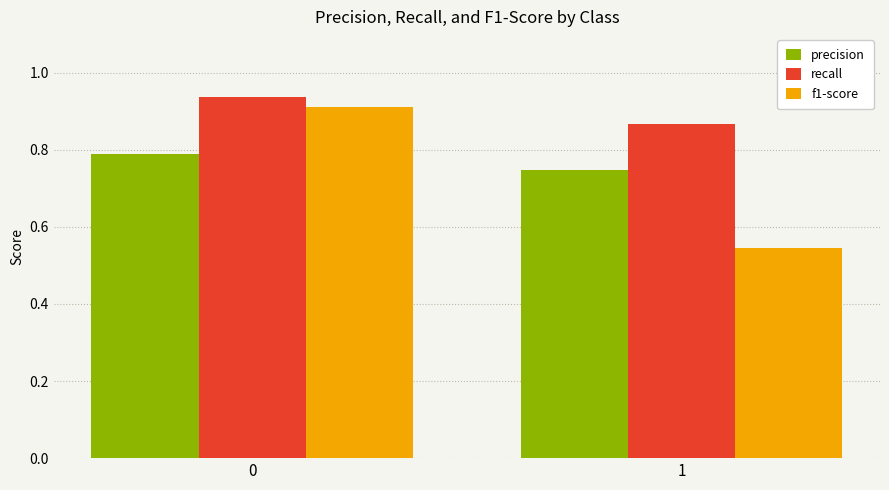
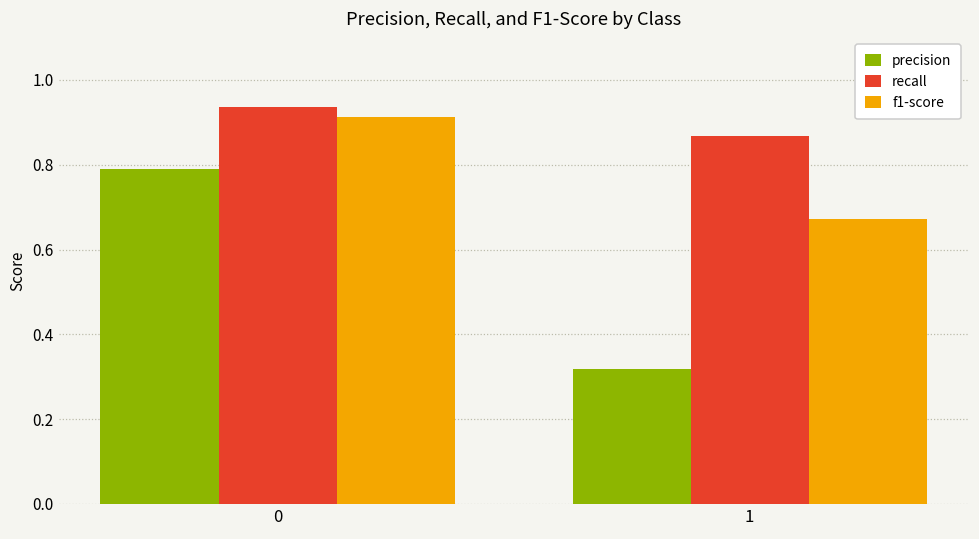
precision, 1: 0.75 -> 0.32
f1-score, 1: 0.55 -> 0.67
